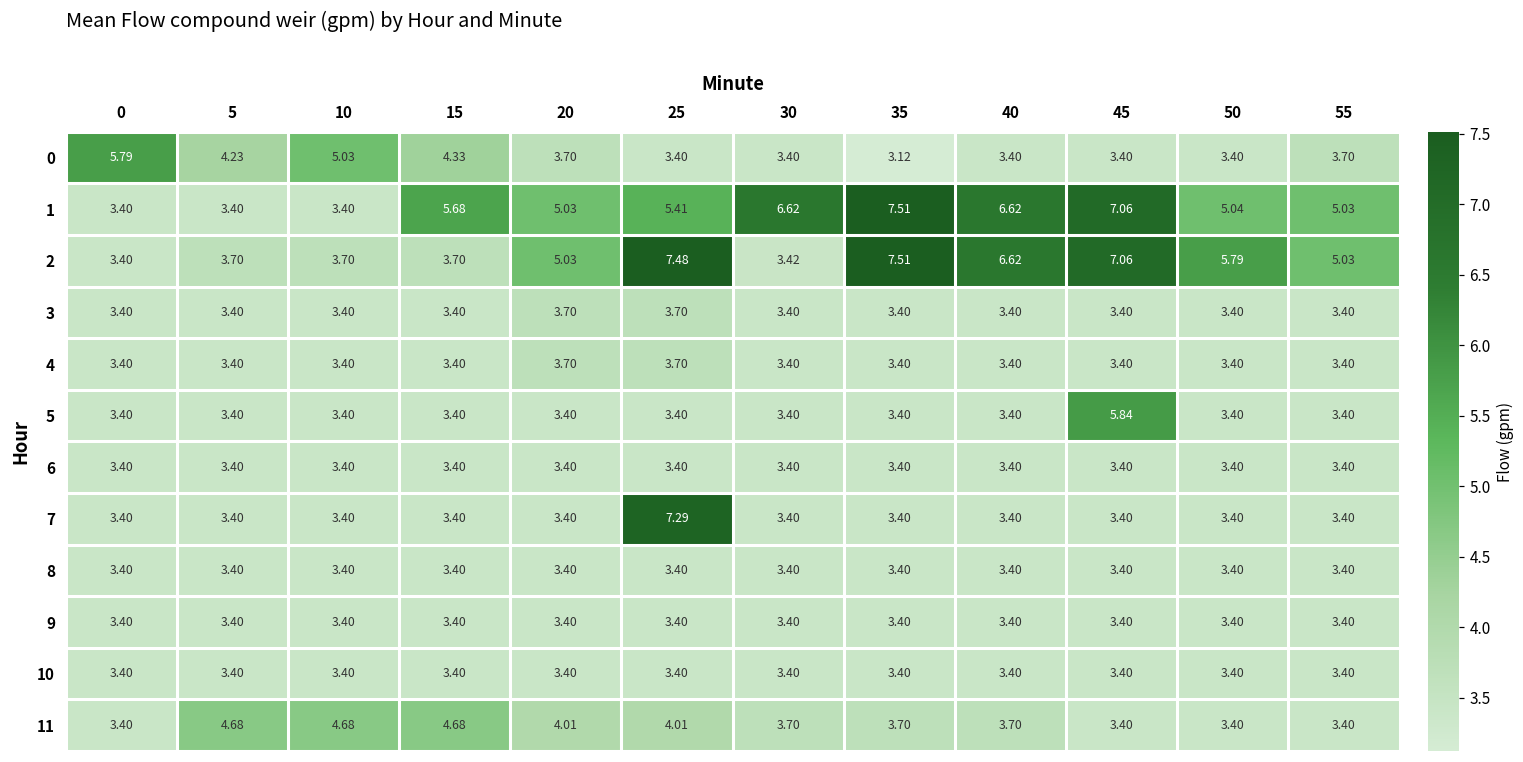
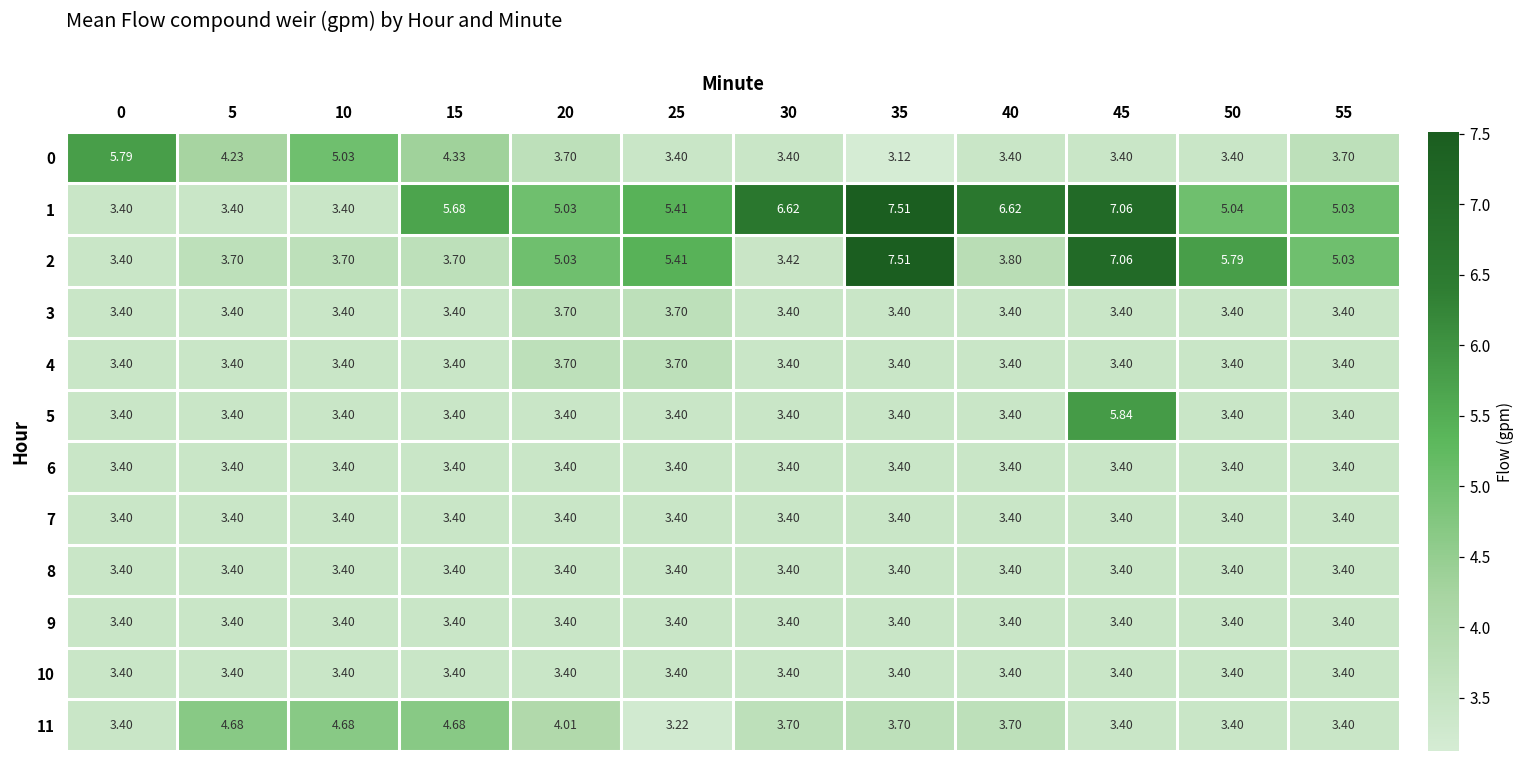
2, 25: 7.48 -> 5.41
2, 40: 6.62 -> 3.80
7, 25: 7.29 -> 3.40
11, 25: 4.01 -> 3.22
